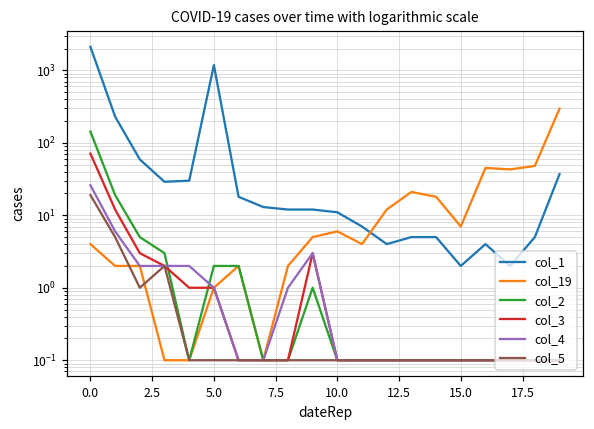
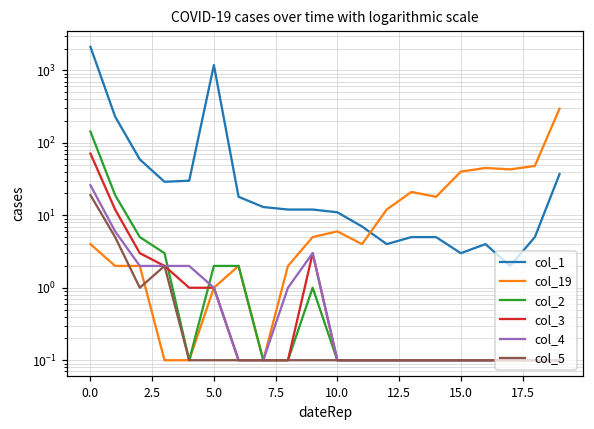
col_1, 15.0: 2 -> 3
col_19, 15.0: 7 -> 40
